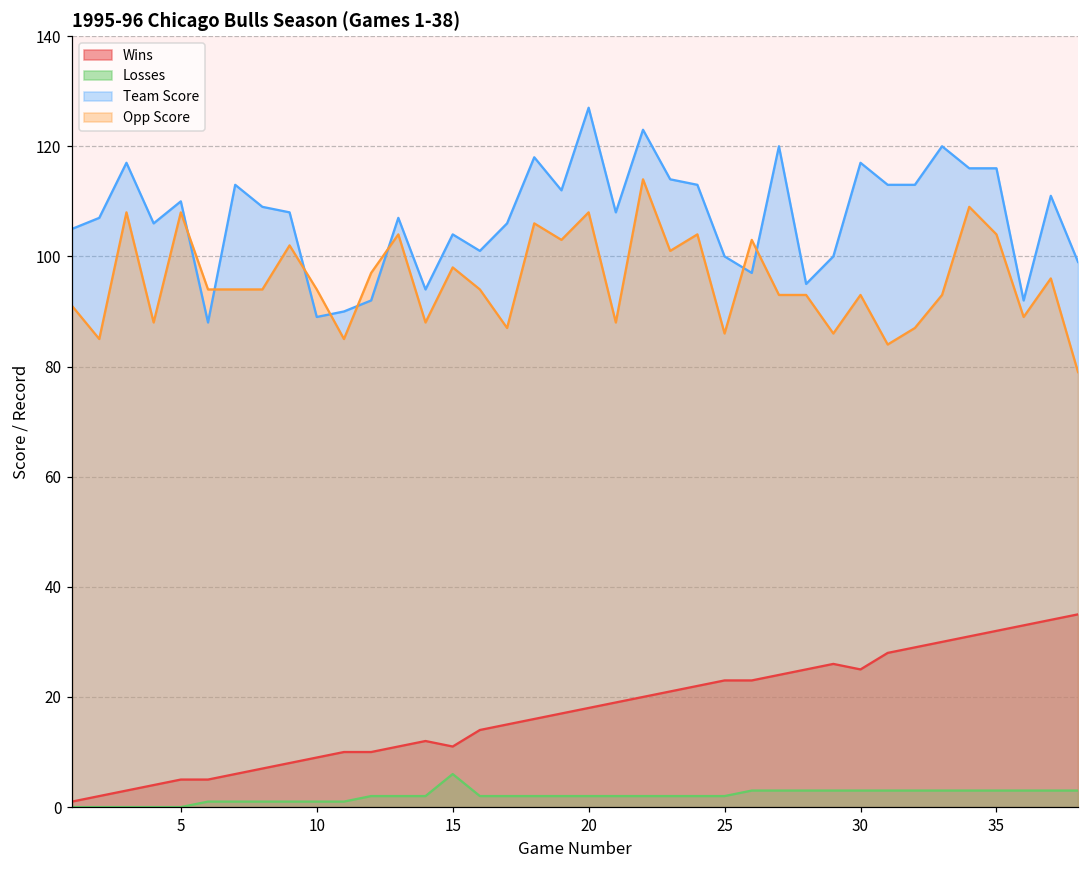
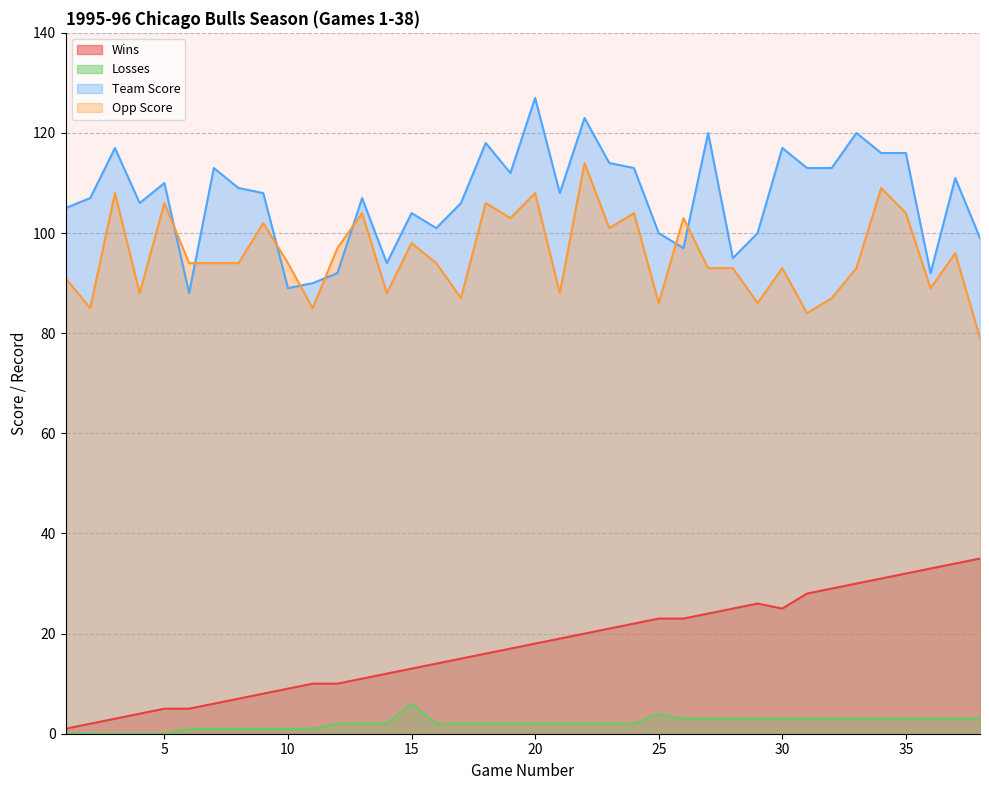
Opp Score, 5: 108 -> 106
Wins, 15: 11 -> 13
Losses, 25: 2 -> 4
